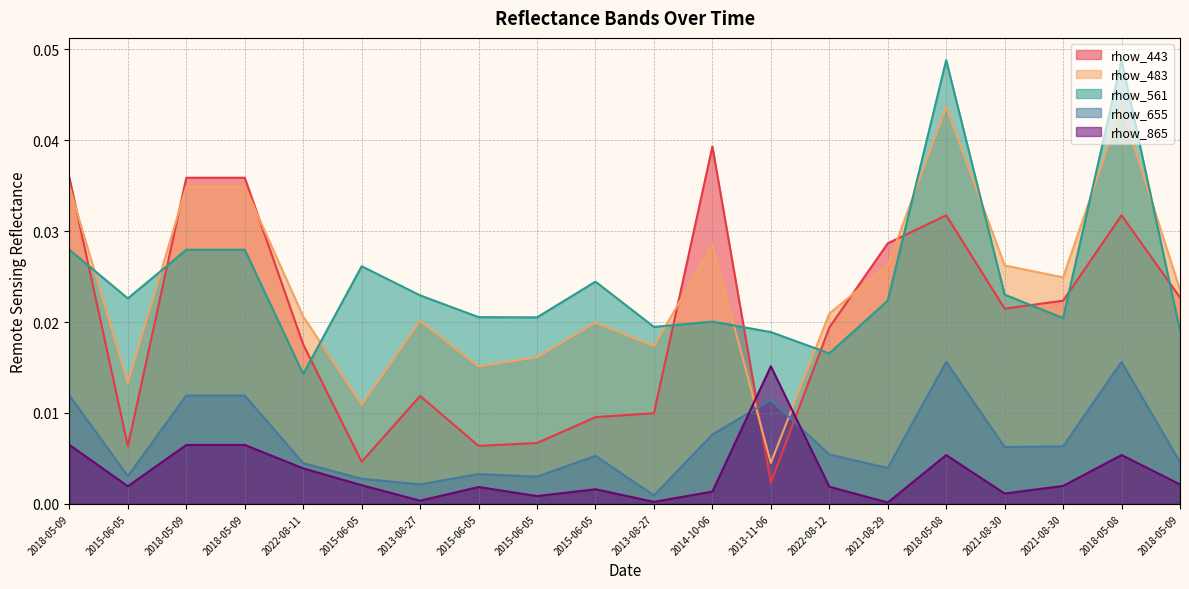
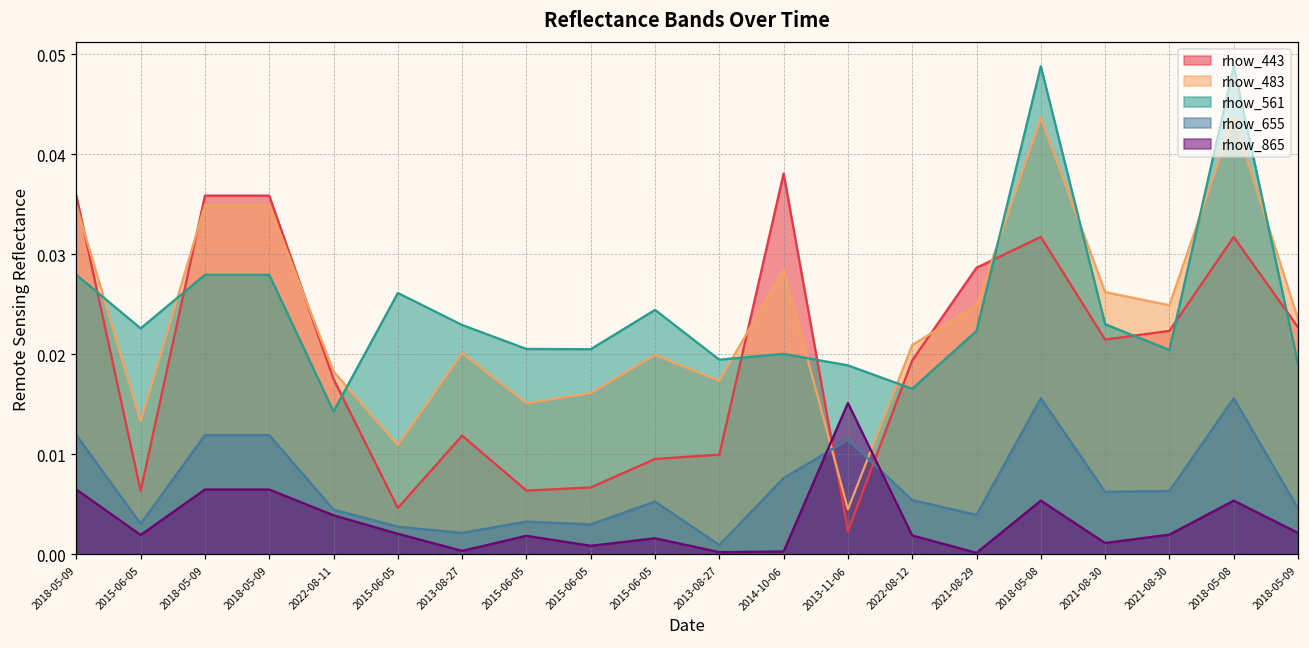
rhow_483, 2022-08-11: 0.021 -> 0.018
rhow_443, 2014-10-06: 0.039 -> 0.038
rhow_865, 2014-10-06: 0.001 -> 0.000
rhow_483, 2021-08-29: 0.026 -> 0.025
